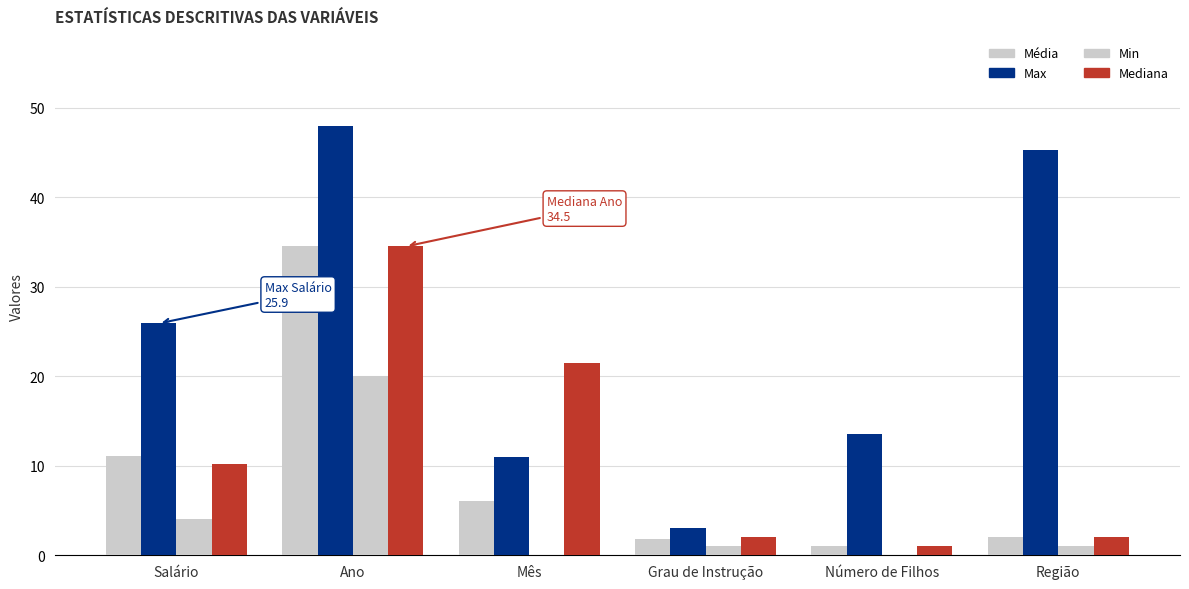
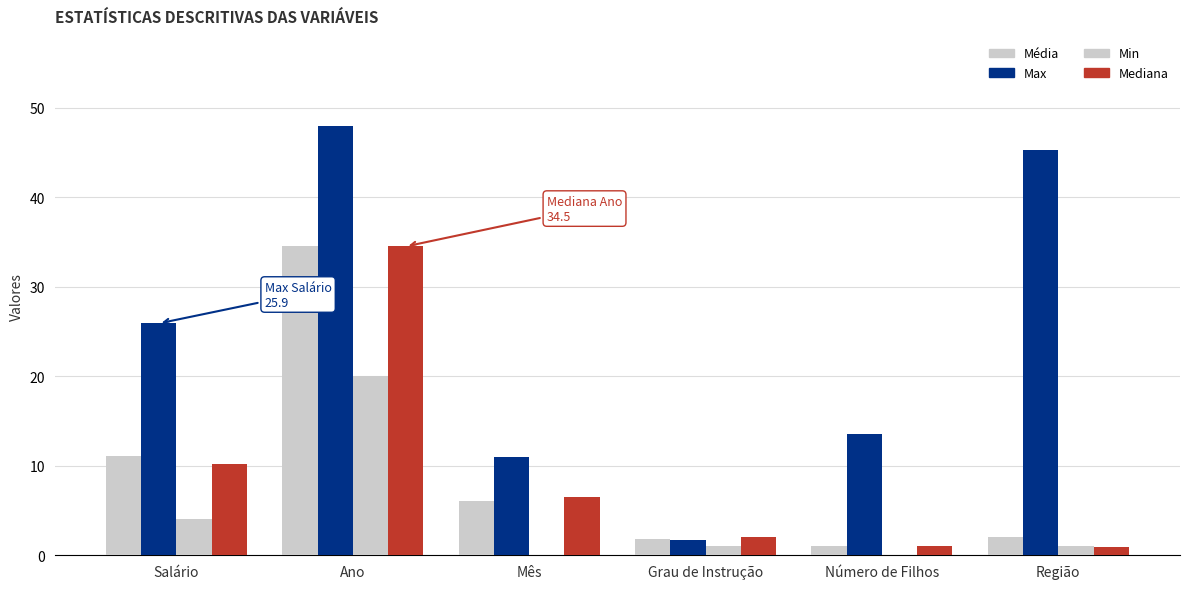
Mediana, Mês: 22 -> 7
Max, Grau de Instrução: 3 -> 2
Mediana, Região: 2 -> 1
